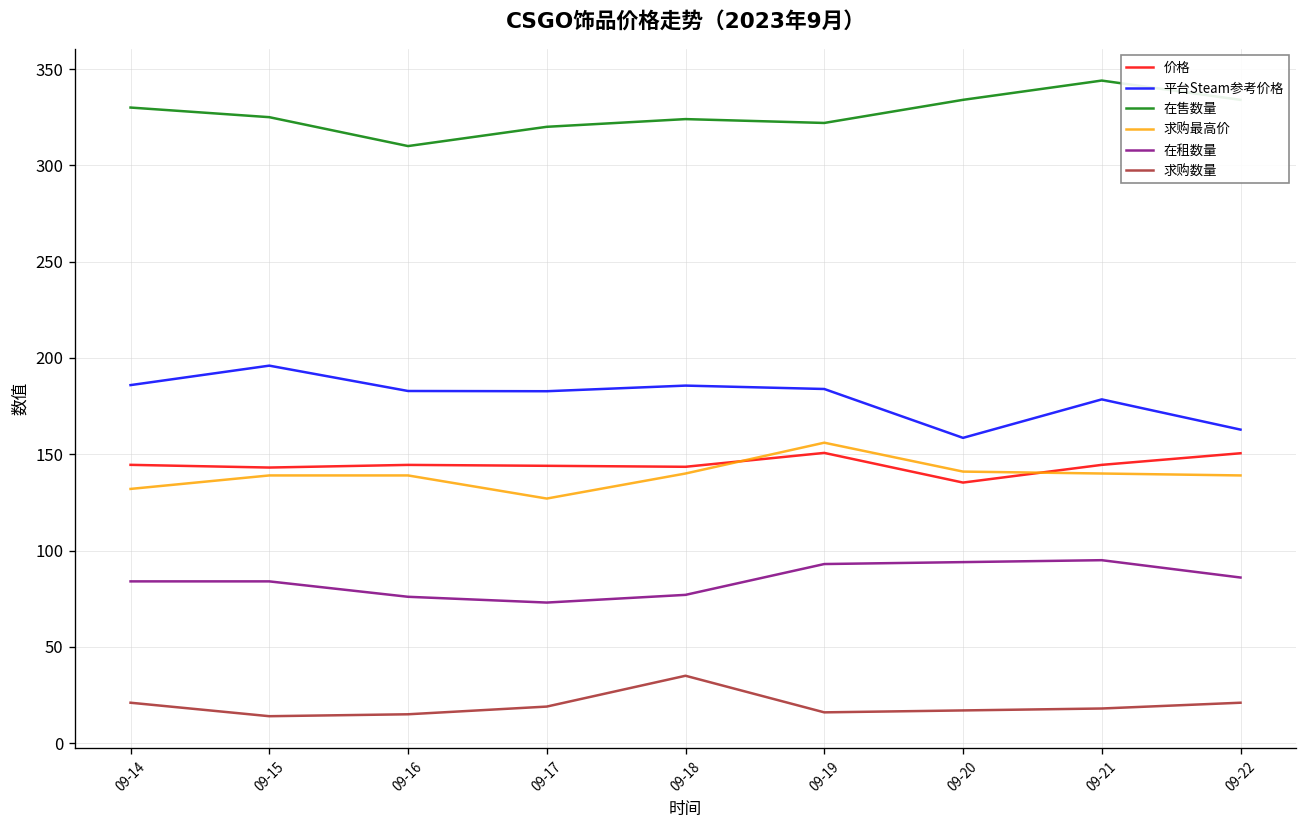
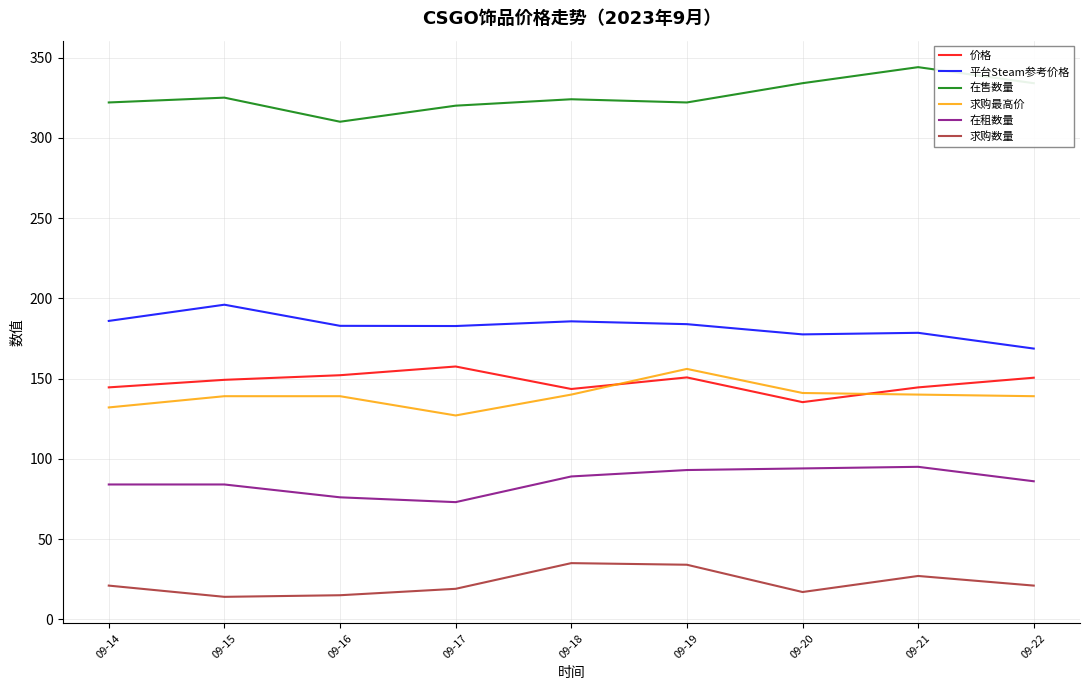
在售数量, 09-14: 330 -> 322
价格, 09-15: 143 -> 149
价格, 09-16: 144 -> 152
价格, 09-17: 144 -> 158
在租数量, 09-18: 77 -> 89
求购数量, 09-19: 16 -> 34
平台Steam参考价格, 09-20: 159 -> 178
求购数量, 09-21: 18 -> 27
平台Steam参考价格, 09-22: 163 -> 169
